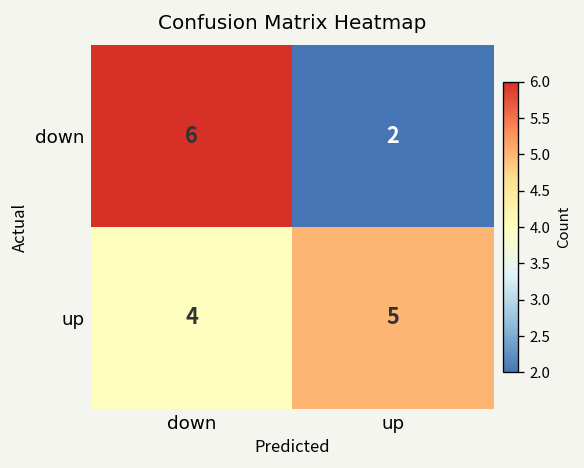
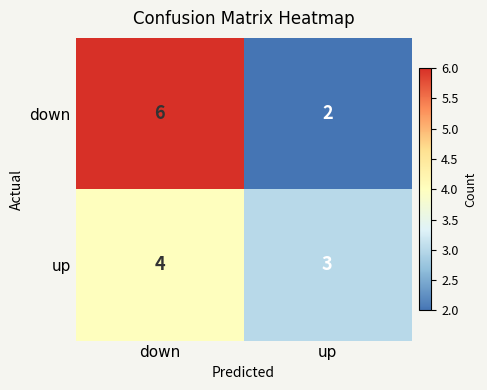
up, up: 5 -> 3
